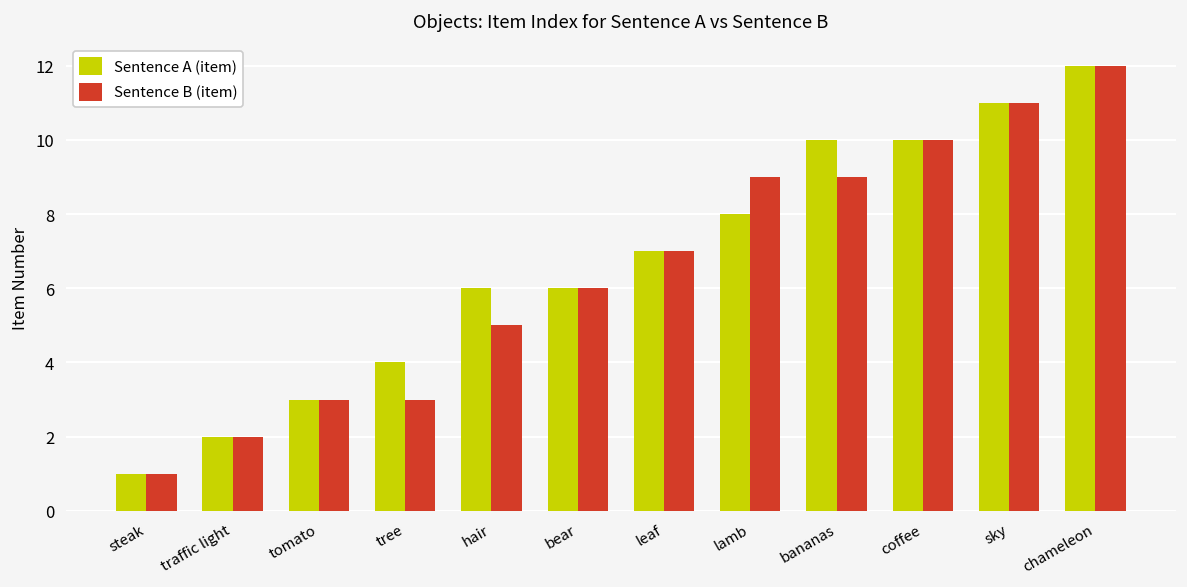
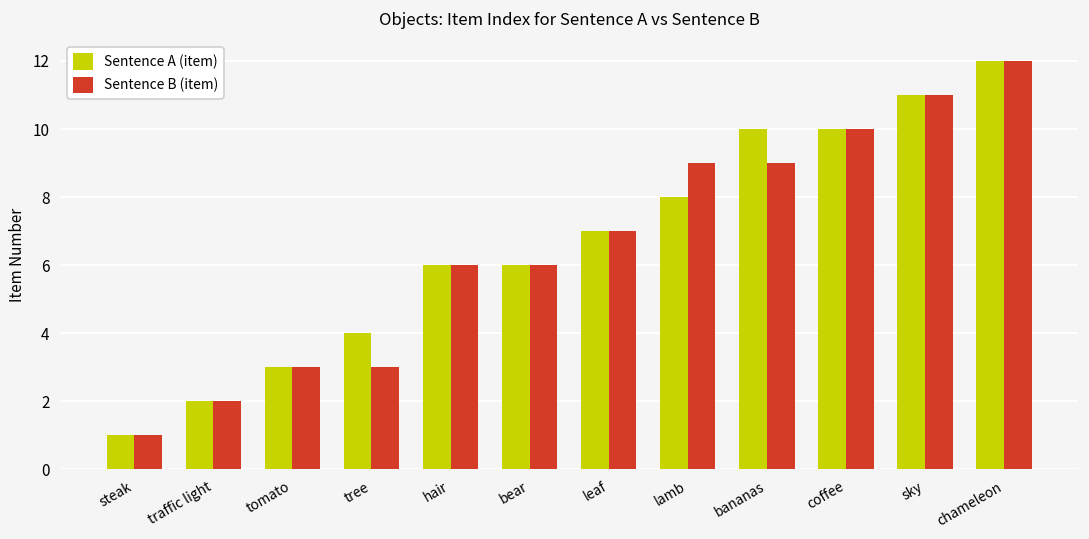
Sentence B (item), hair: 5 -> 6
